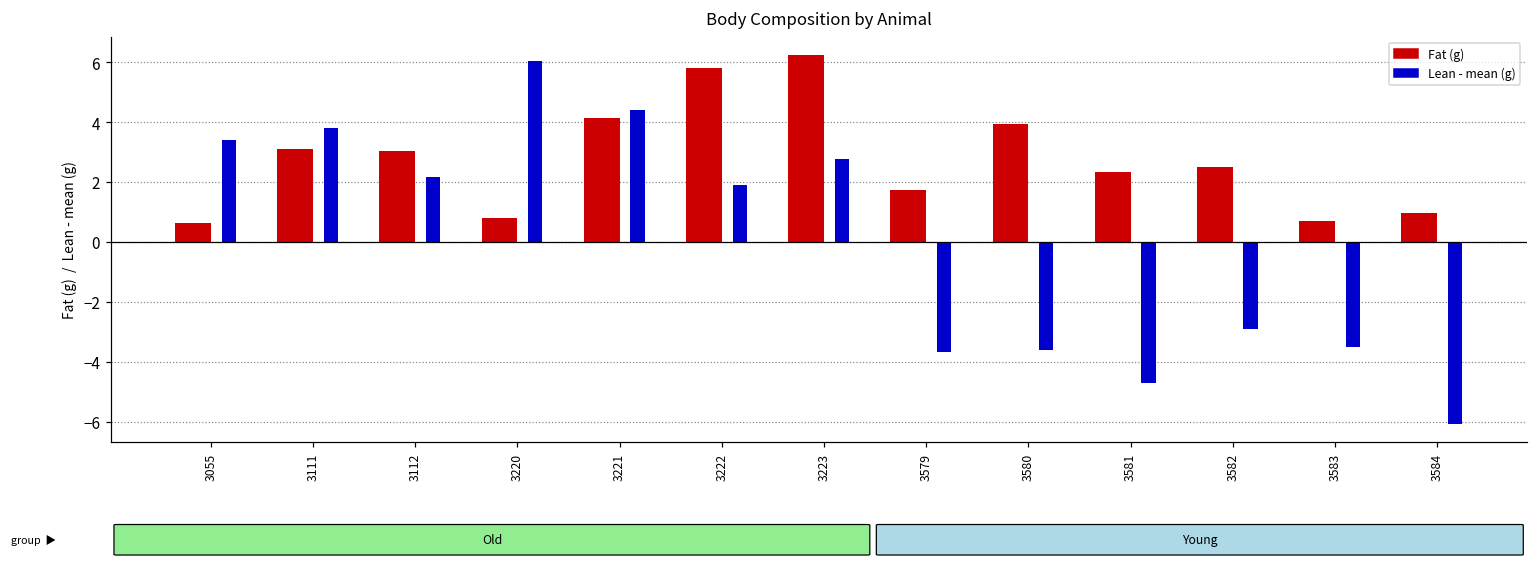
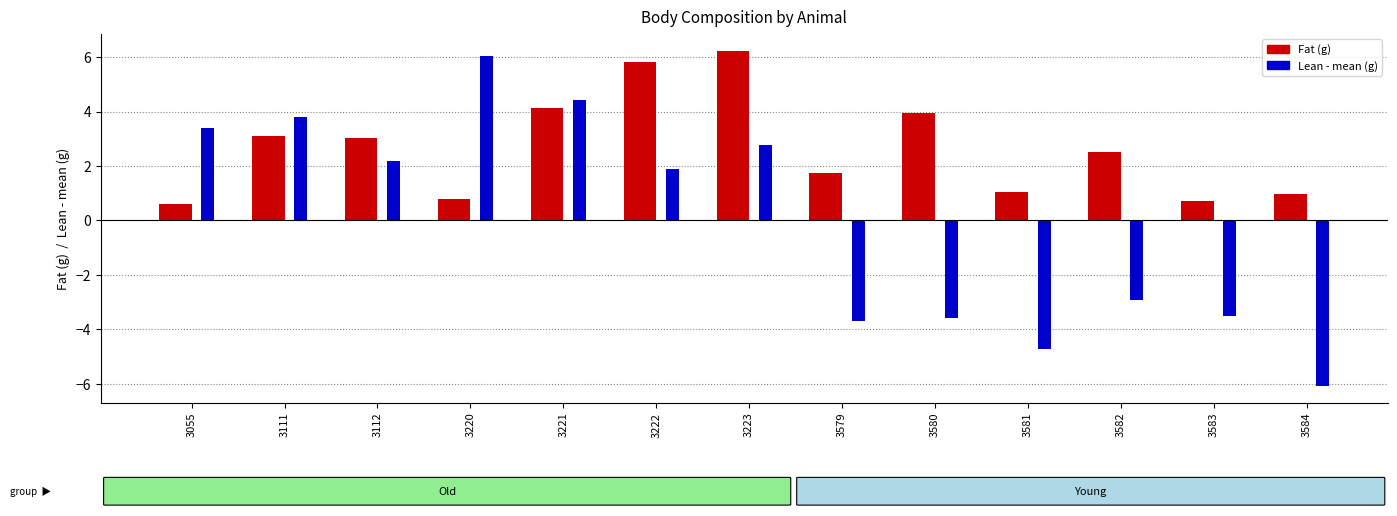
Fat (g), 3581: 2.3 -> 1.1
